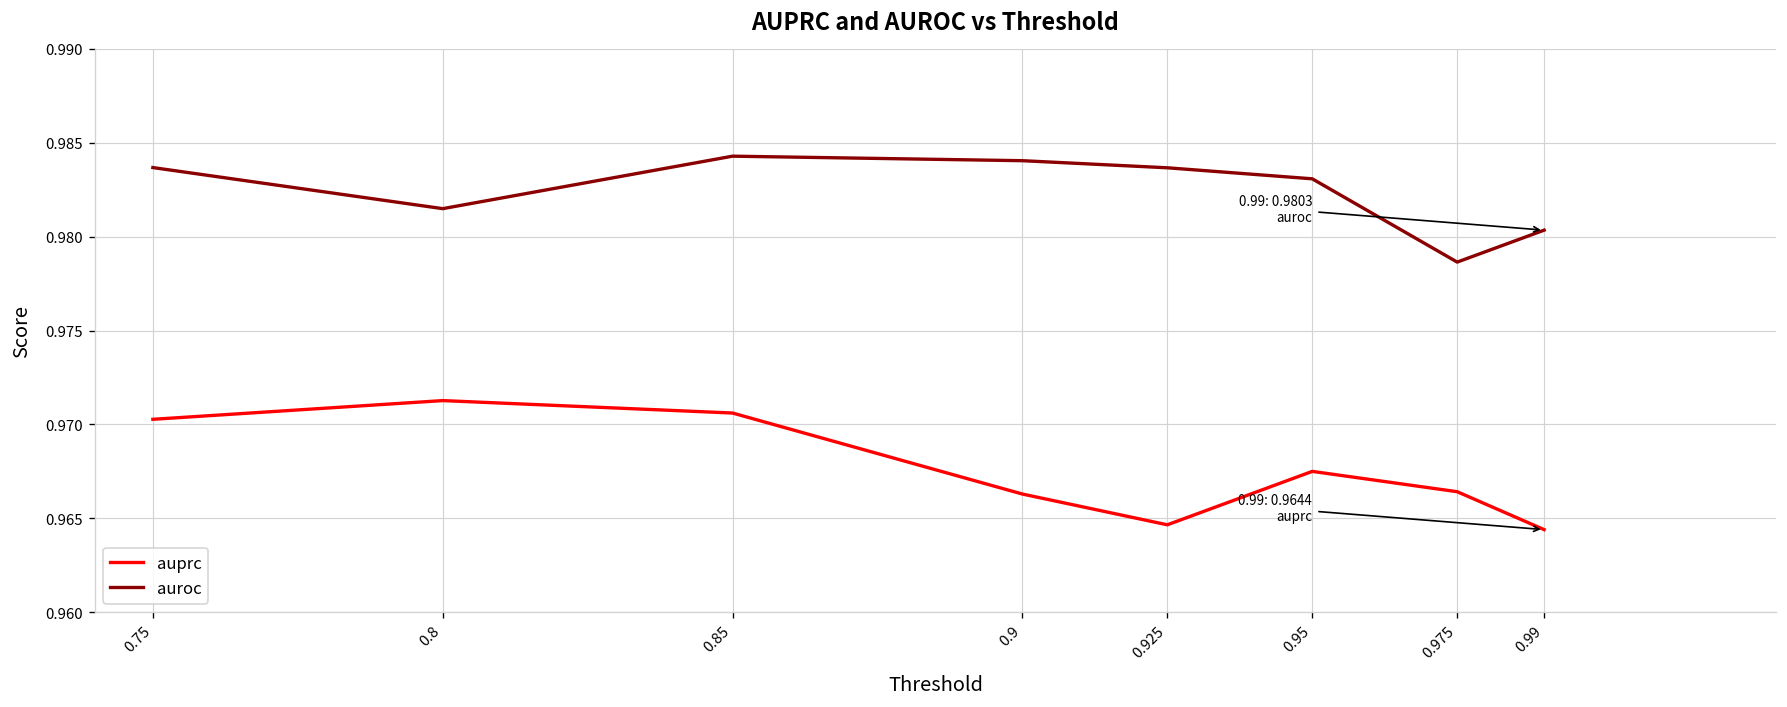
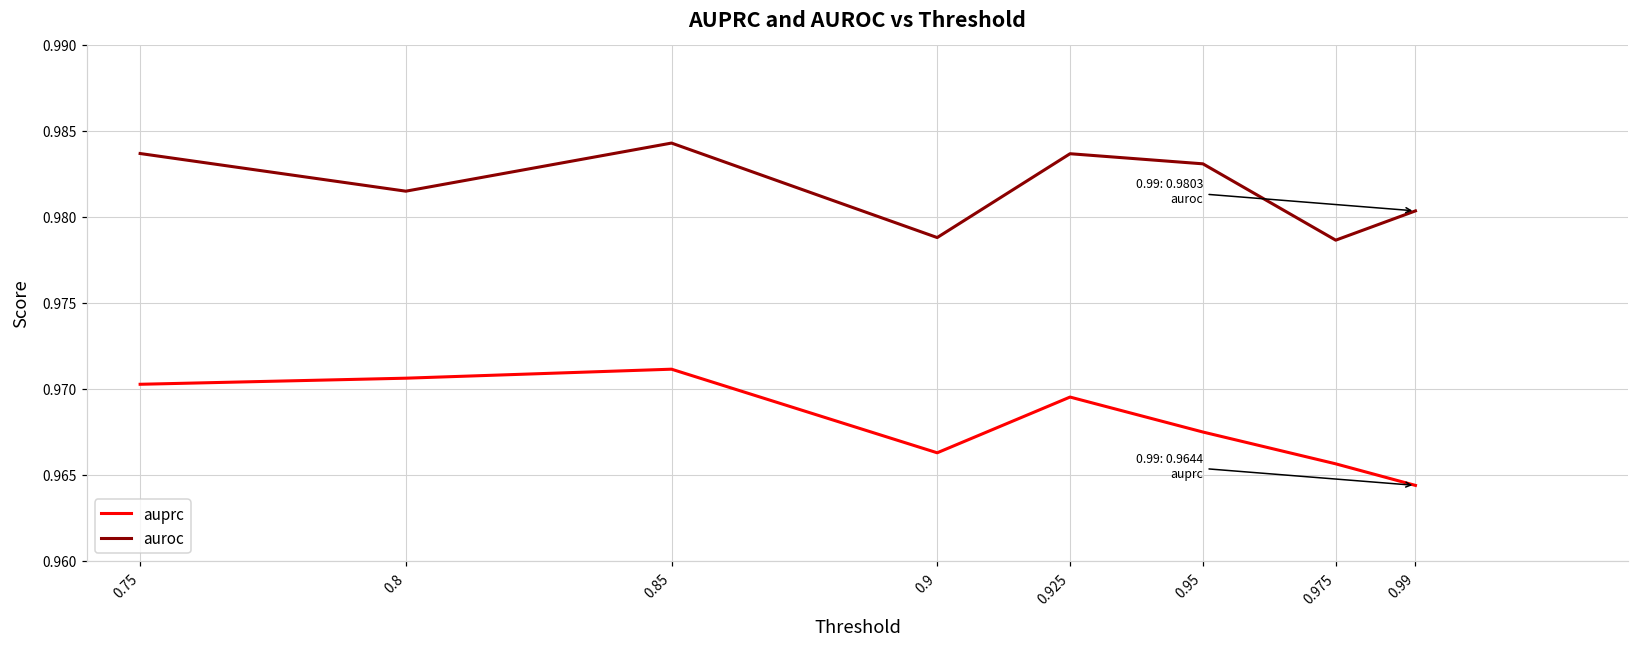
auprc, 0.8: 0.9713 -> 0.9706
auprc, 0.85: 0.9706 -> 0.9711
auroc, 0.9: 0.9840 -> 0.9788
auprc, 0.925: 0.9646 -> 0.9695
auprc, 0.975: 0.9664 -> 0.9656
